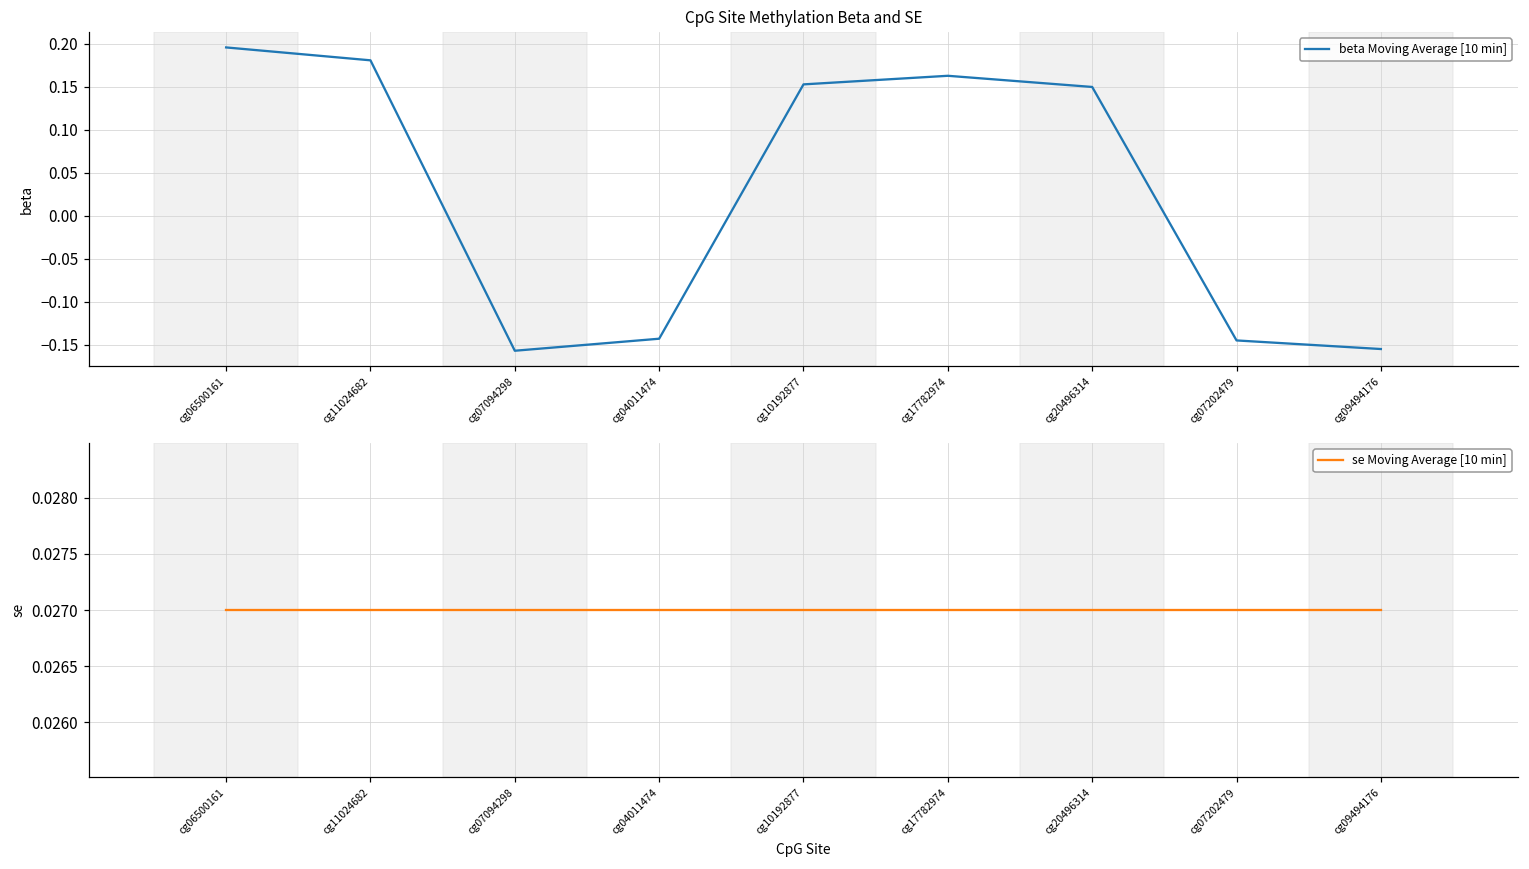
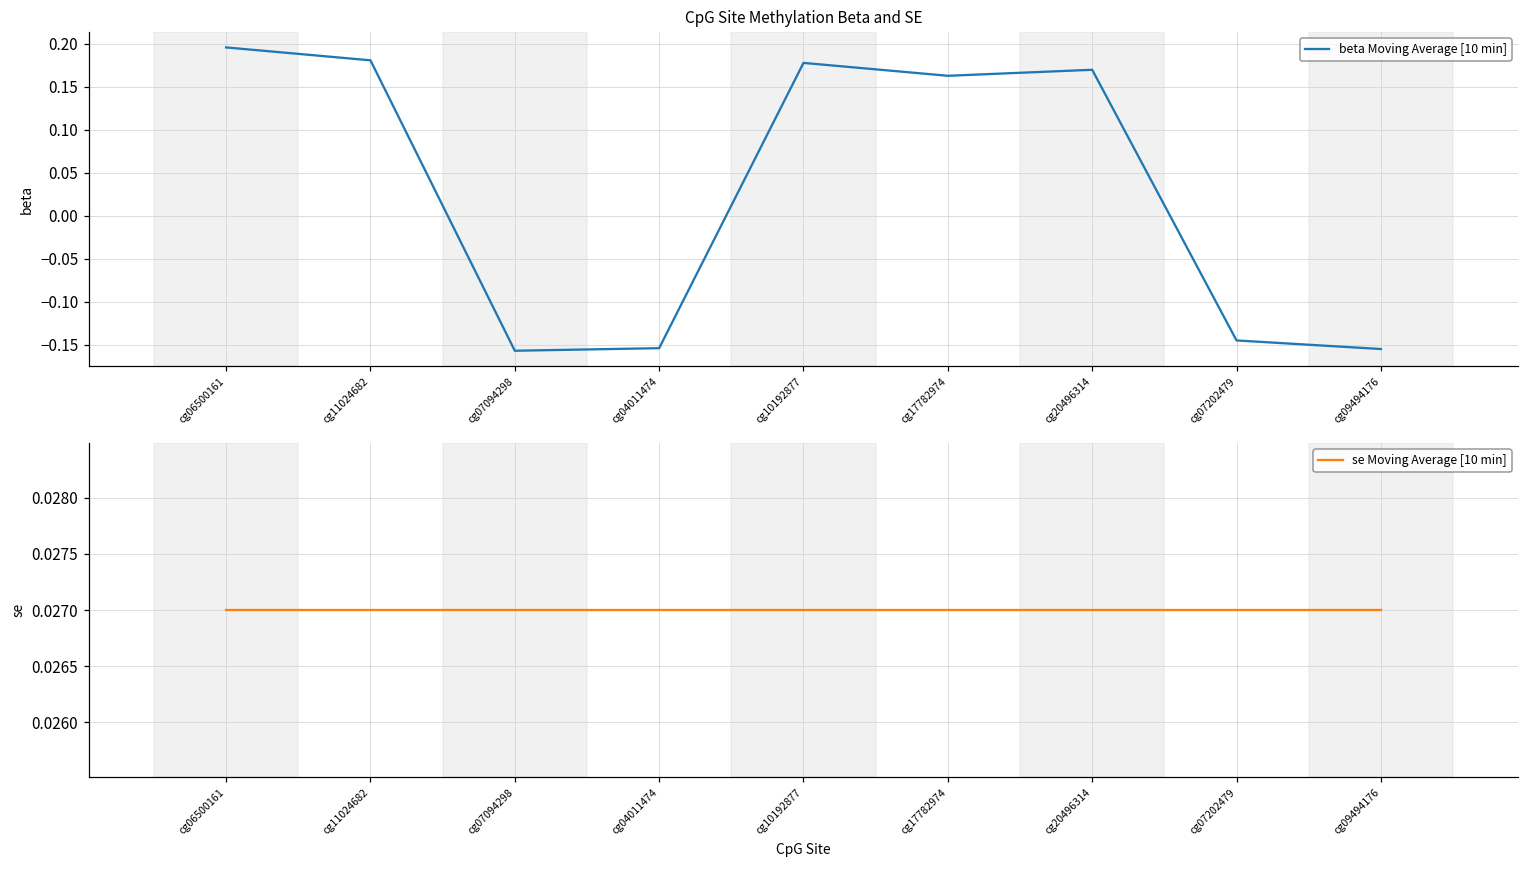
CpG Site Methylation Beta and SE, cg04011474: -0.14 -> -0.15
CpG Site Methylation Beta and SE, cg10192877: 0.15 -> 0.18
CpG Site Methylation Beta and SE, cg20496314: 0.15 -> 0.17
